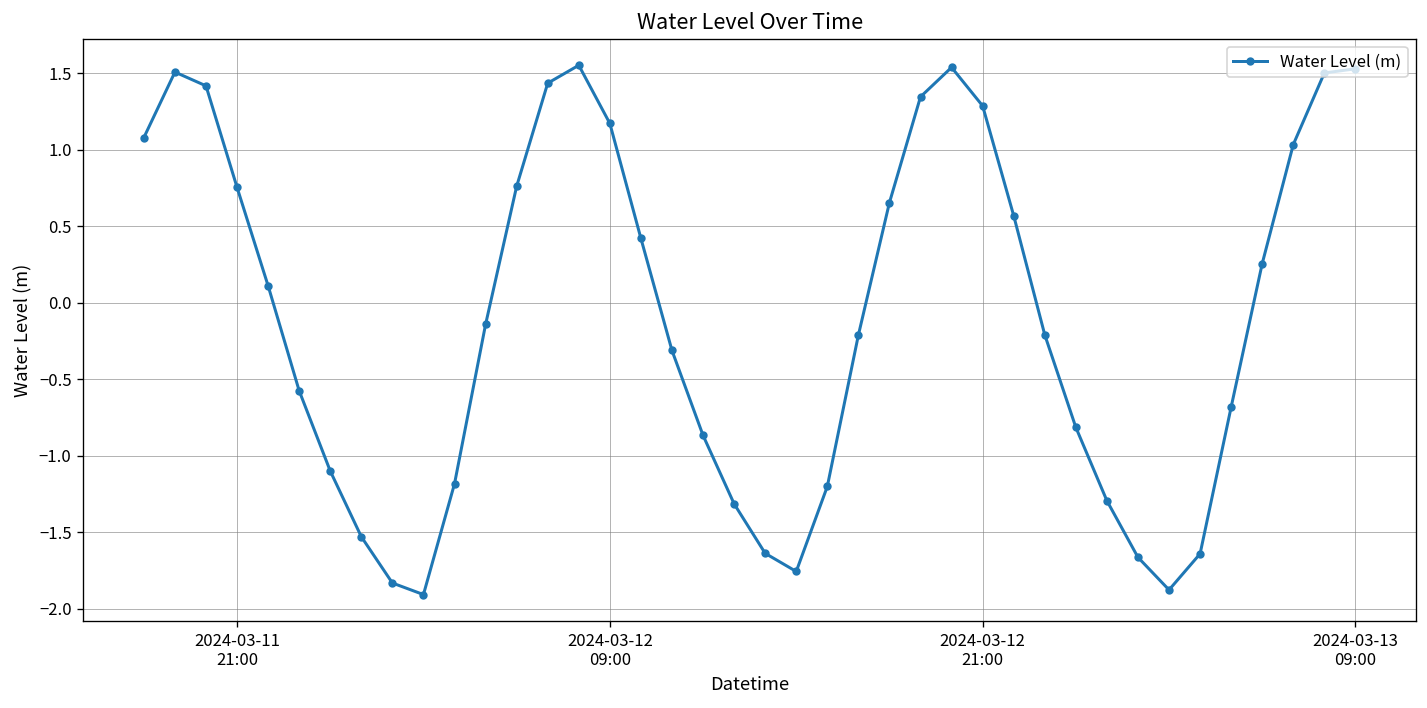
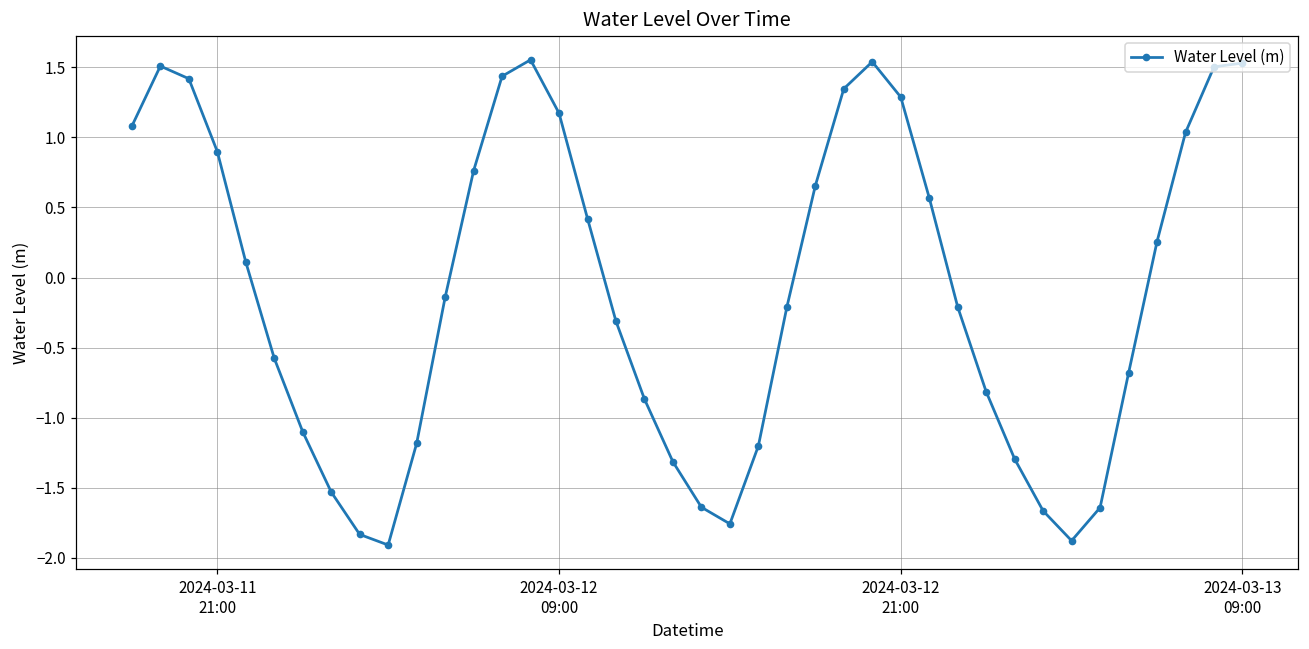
2024-03-11 21:00: 0.75 -> 0.90
